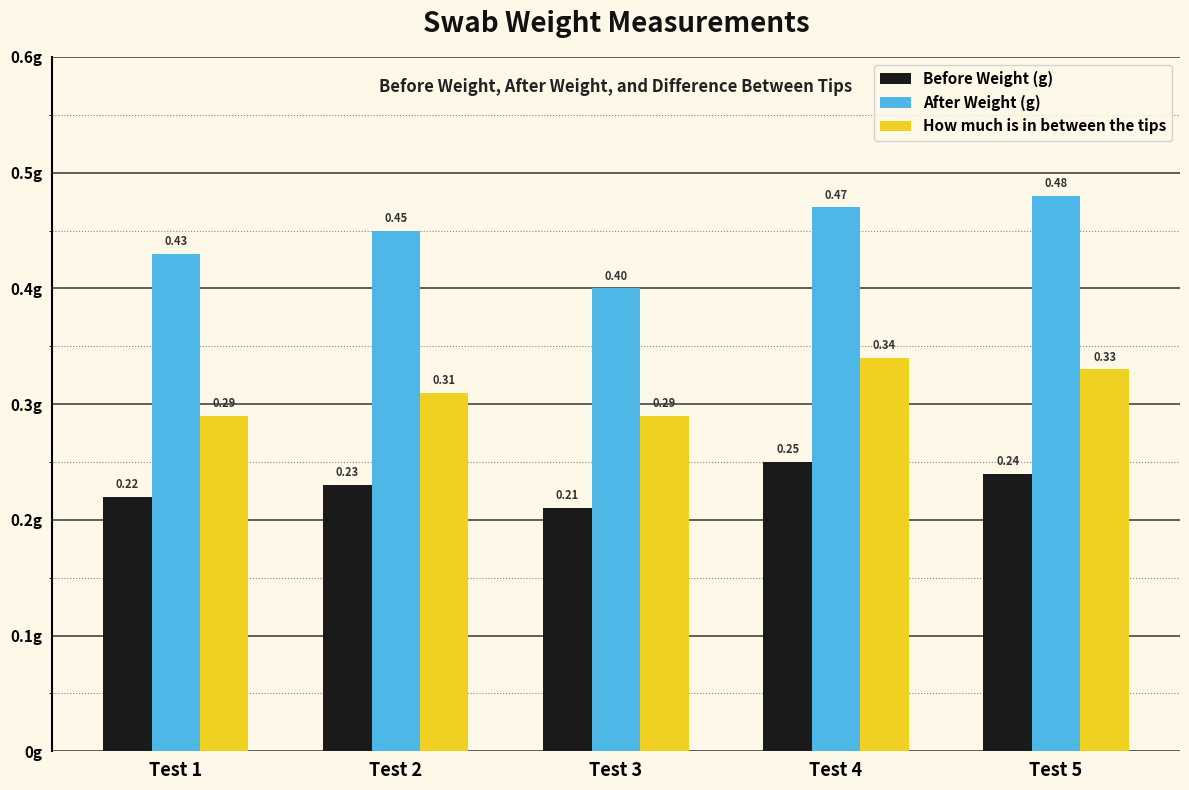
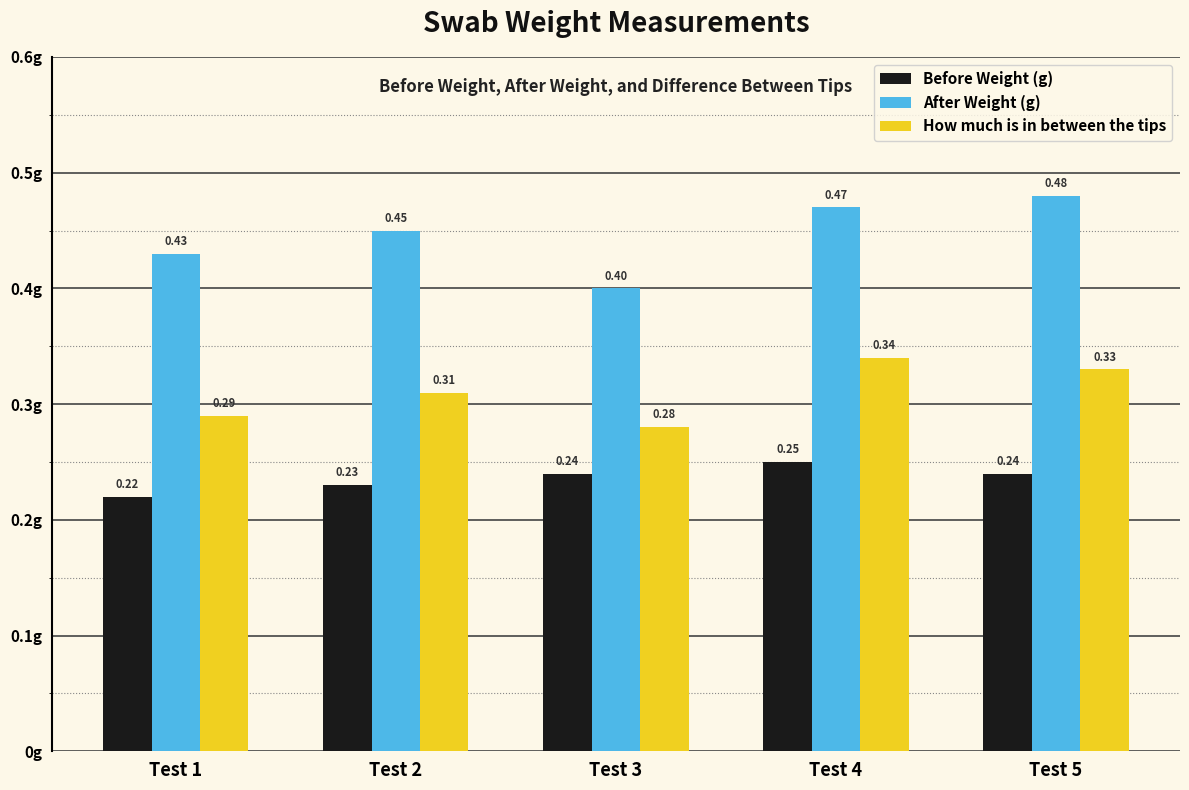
Before Weight (g), Test 3: 0.21 -> 0.24
How much is in between the tips, Test 3: 0.29 -> 0.28
